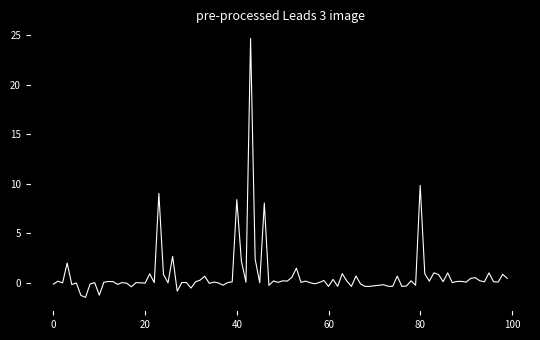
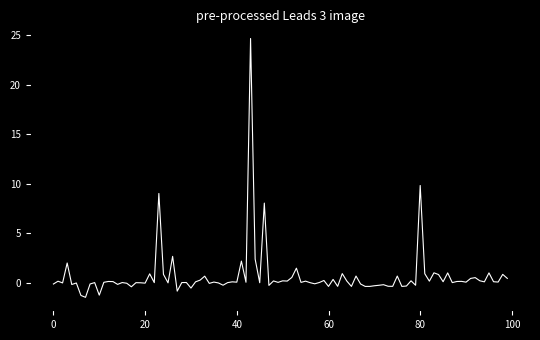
40: 8 -> 0
